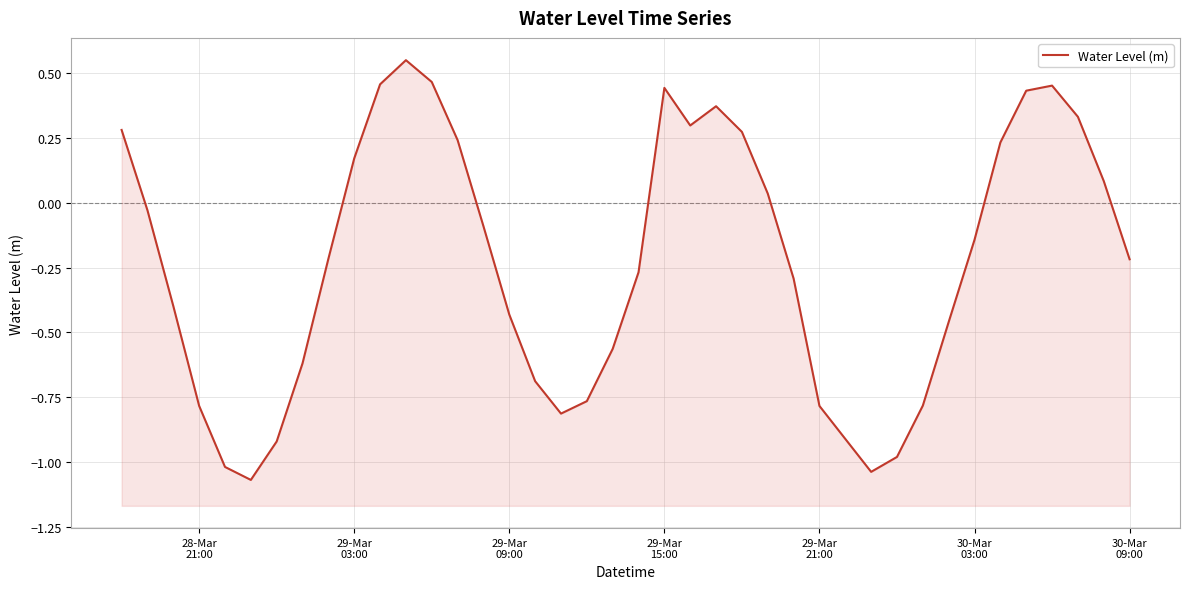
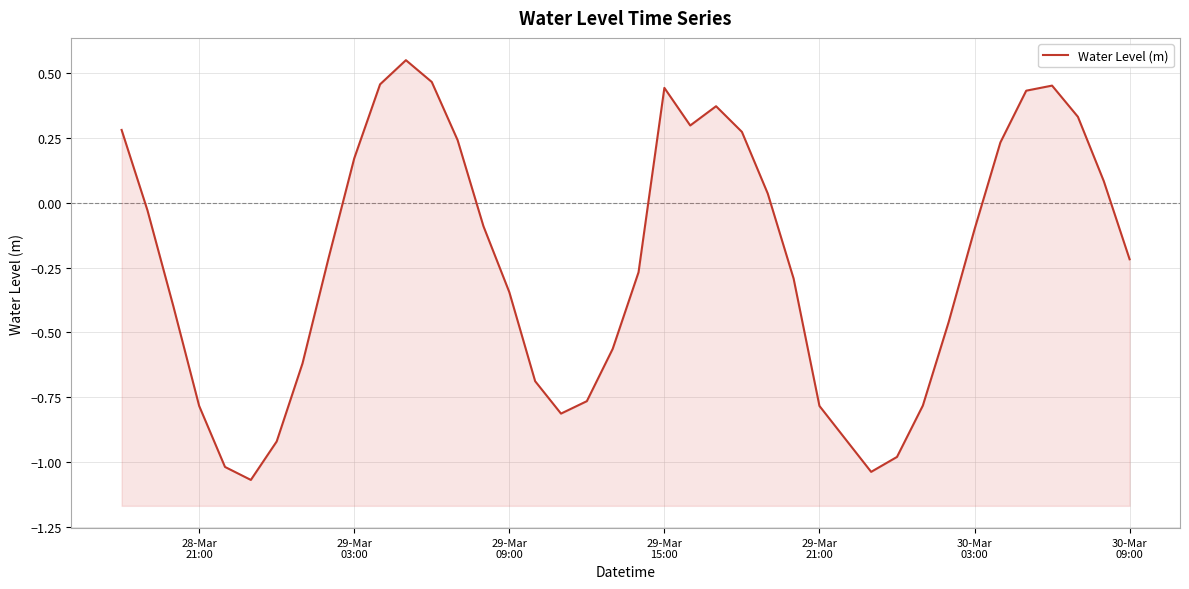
29-Mar 09:00: -0.43 -> -0.34
30-Mar 03:00: -0.14 -> -0.10
